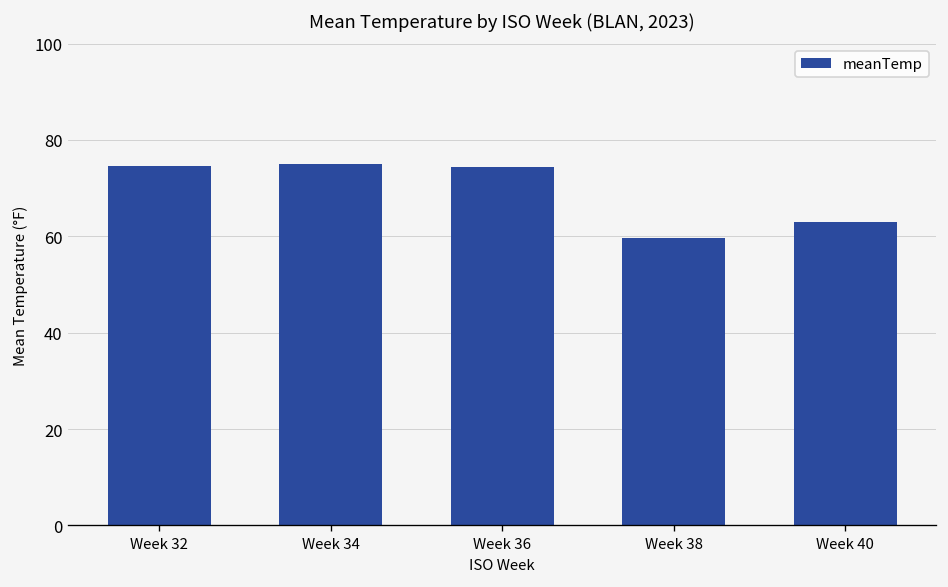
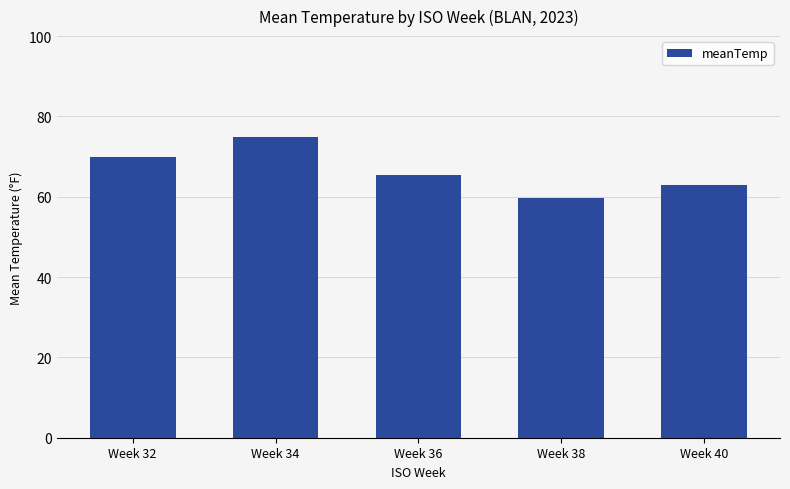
Week 32: 75 -> 70
Week 36: 74 -> 66
